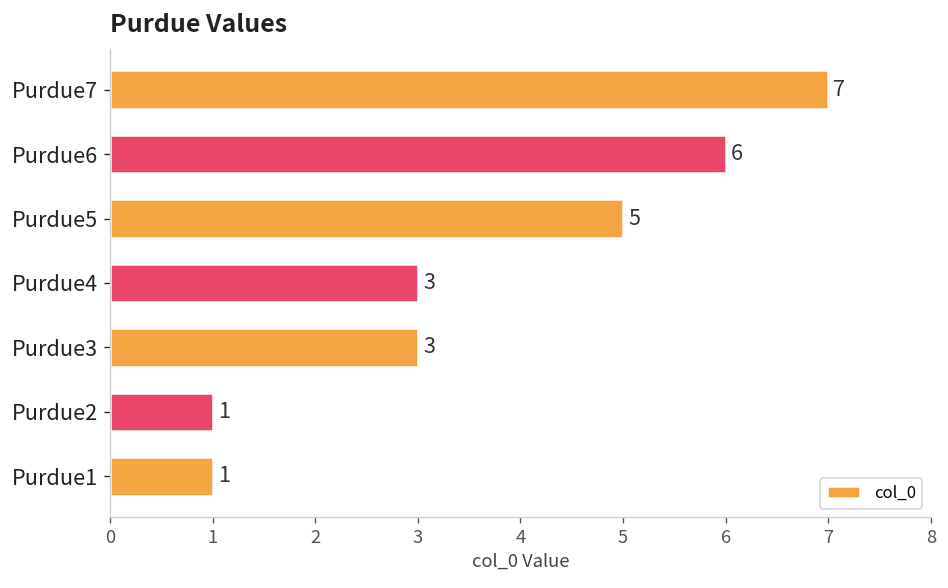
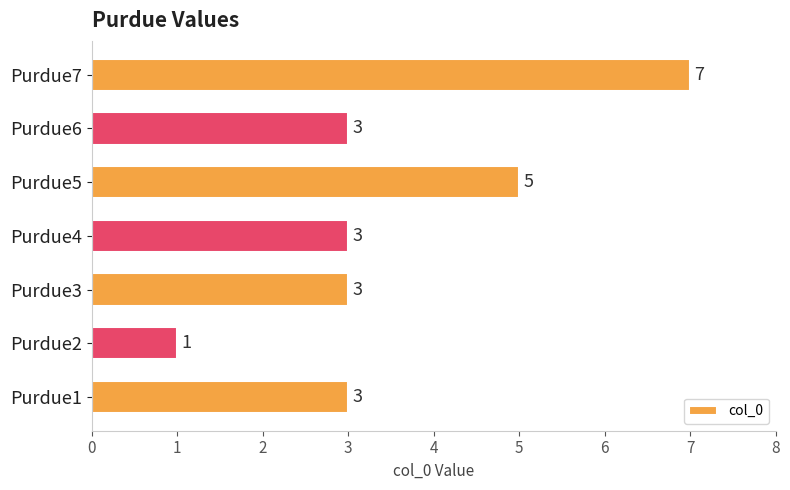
Purdue6: 6 -> 3
Purdue1: 1 -> 3
